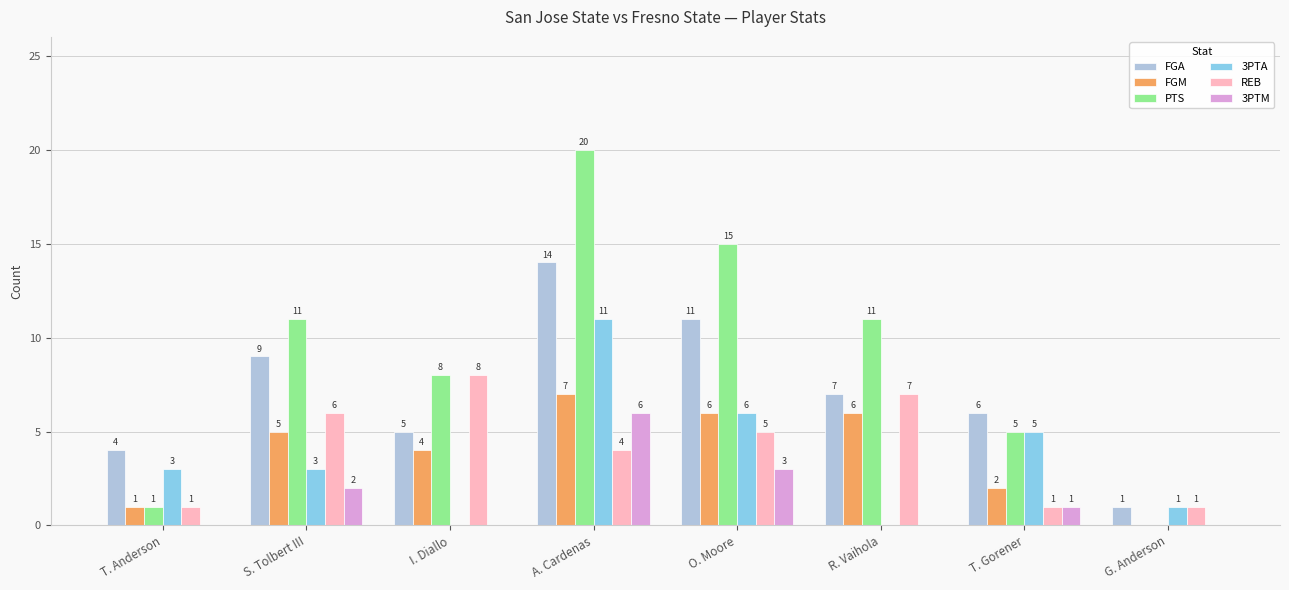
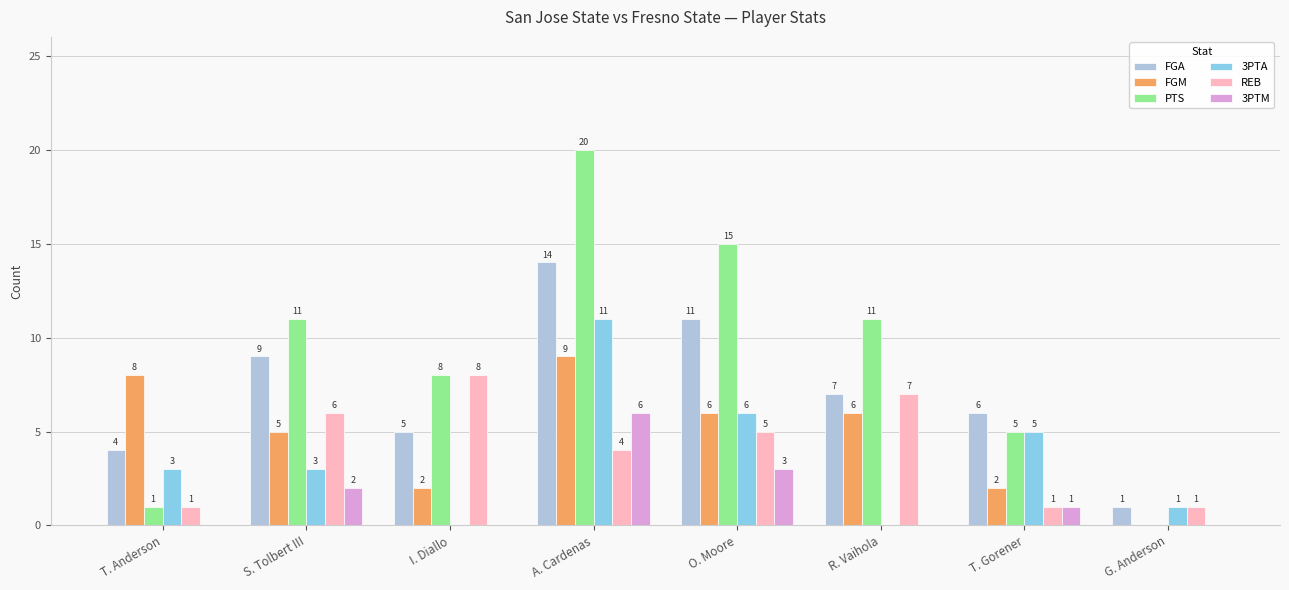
FGM, T. Anderson: 1 -> 8
FGM, I. Diallo: 4 -> 2
FGM, A. Cardenas: 7 -> 9
